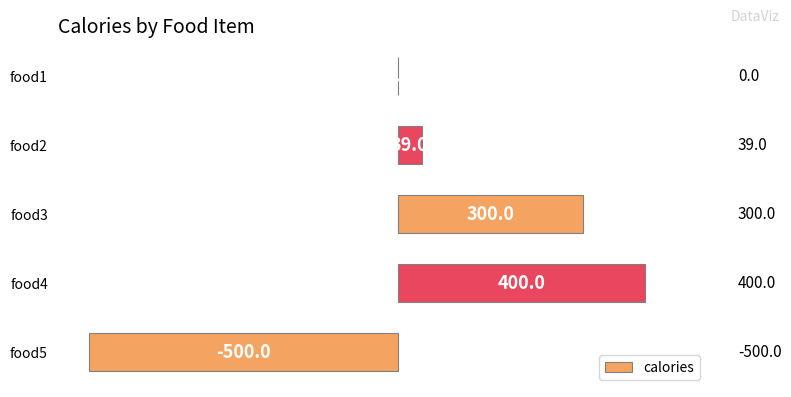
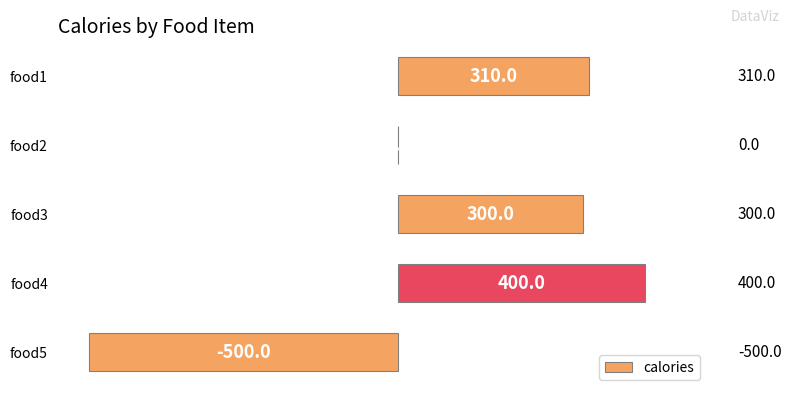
food1: 0.0 -> 310.0
food2: 39.0 -> 0.0
